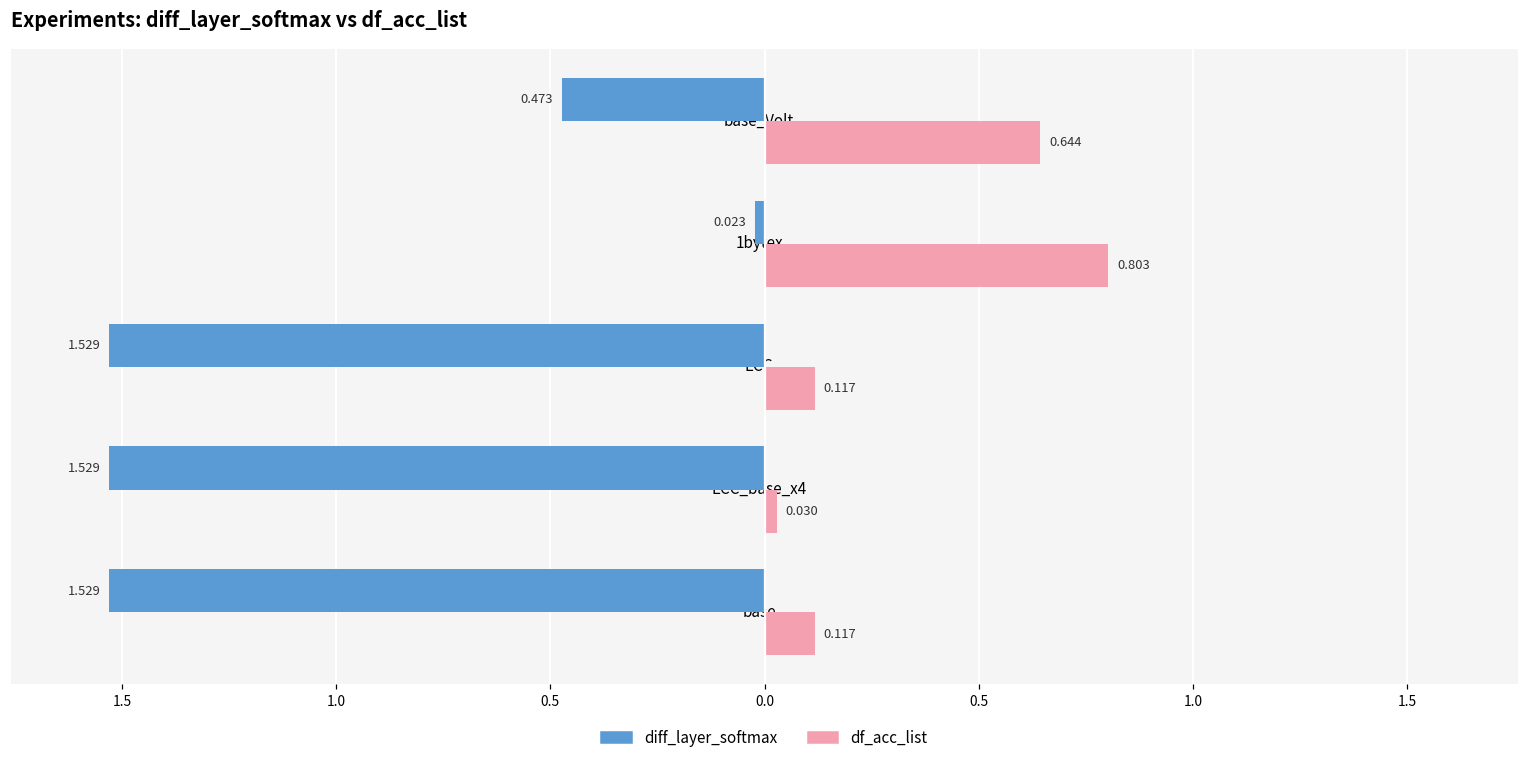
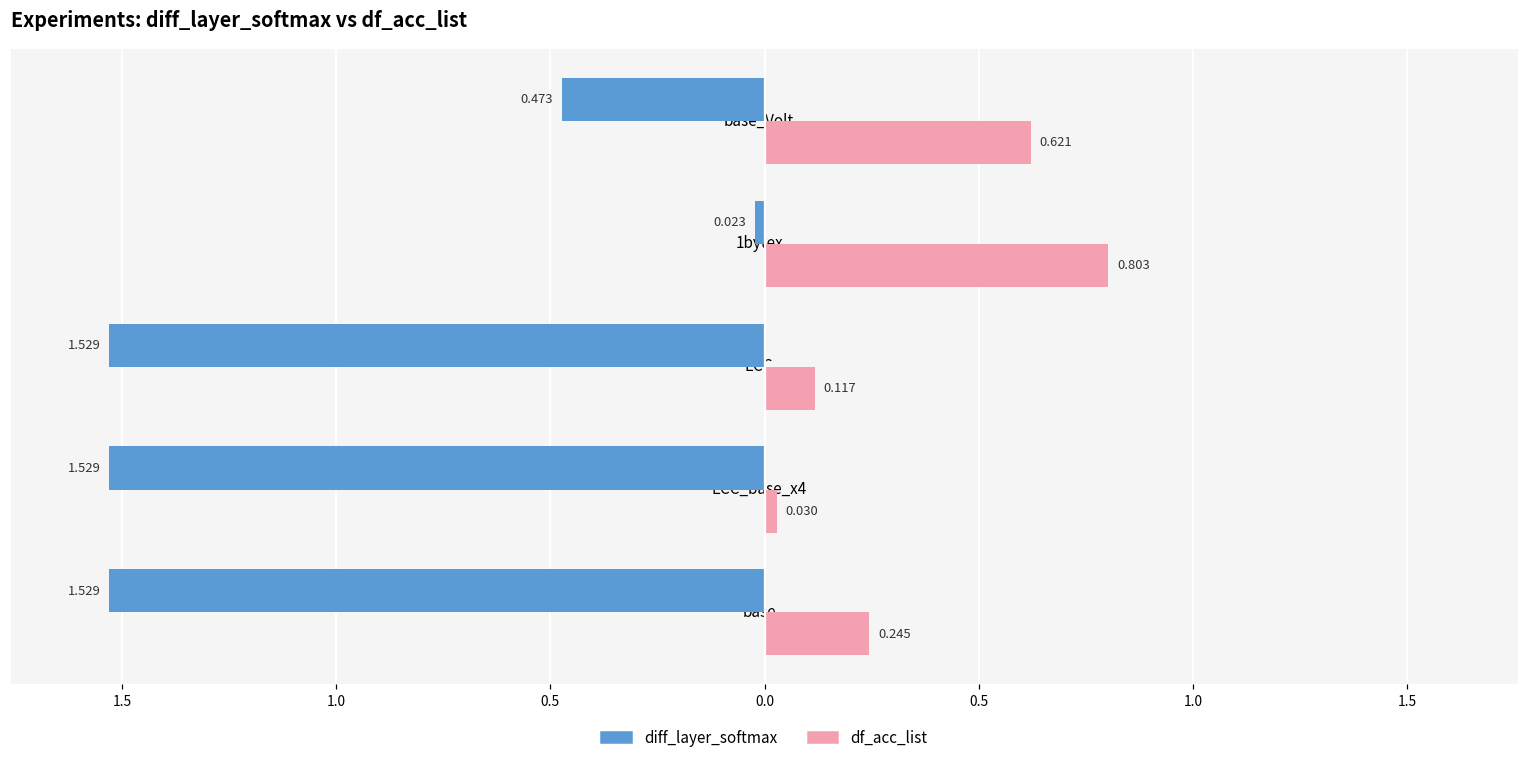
df_acc_list, base_Volt: 0.644 -> 0.621
df_acc_list, base: 0.117 -> 0.245
